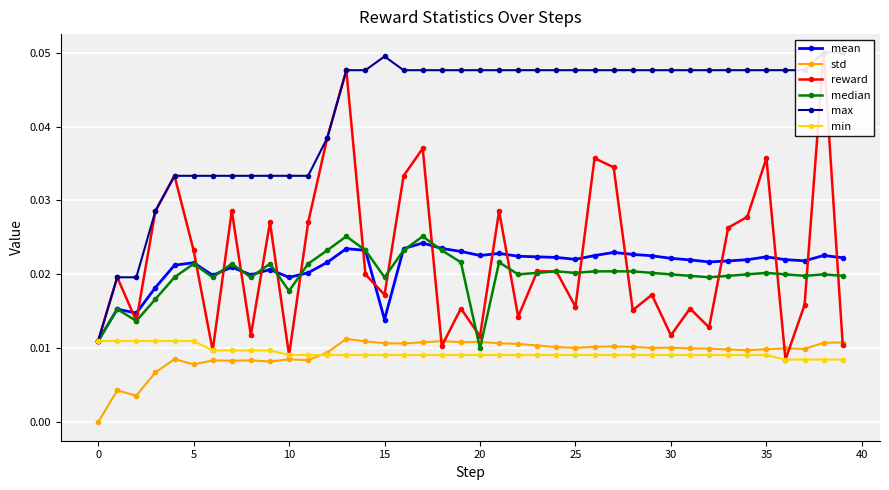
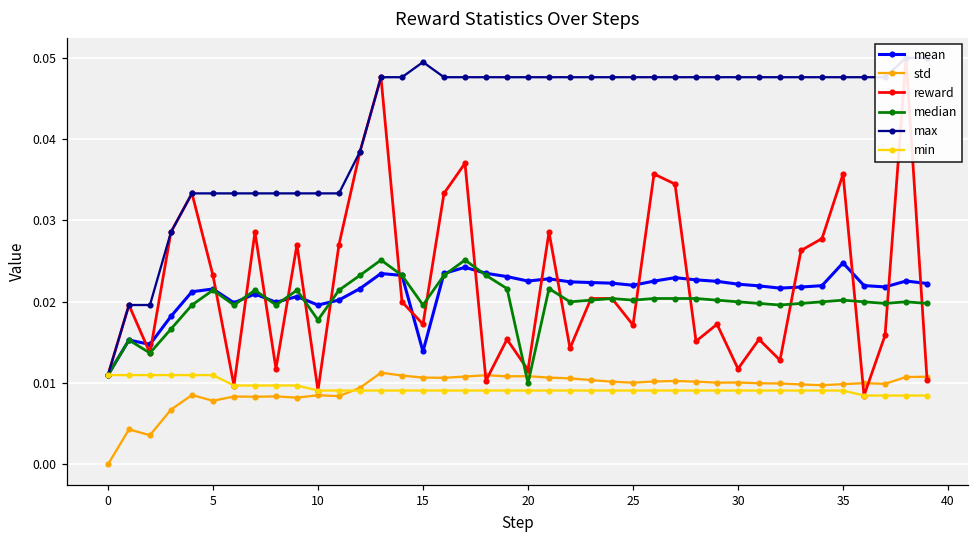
reward, 25: 0.016 -> 0.017
mean, 35: 0.022 -> 0.025
